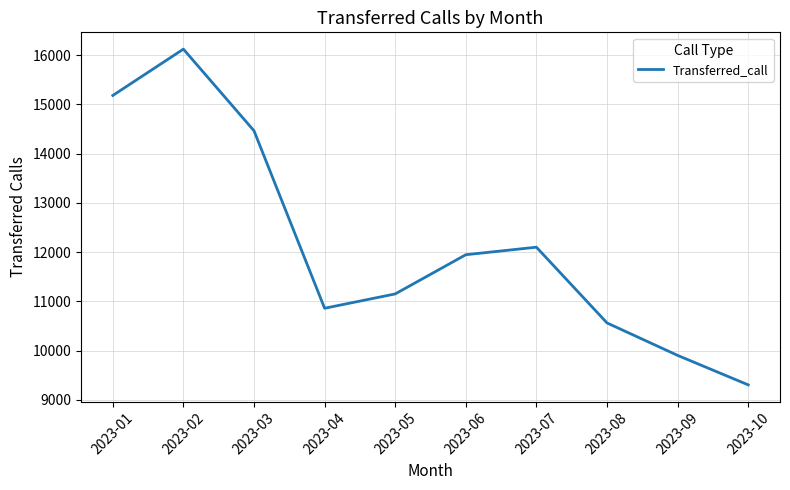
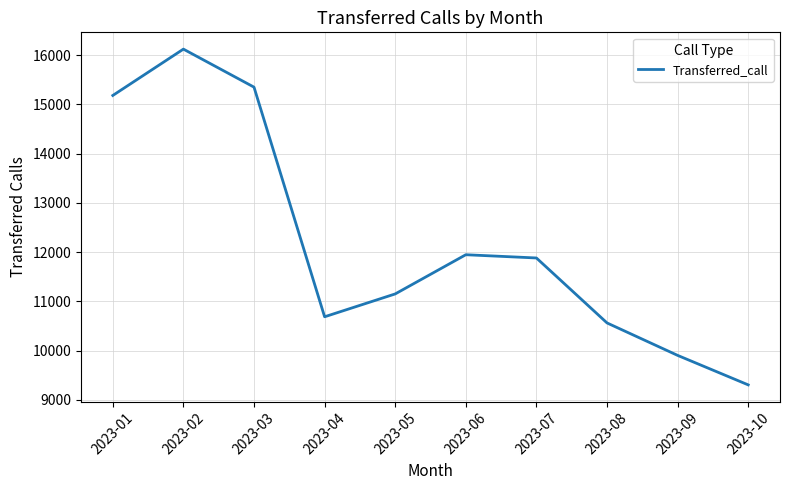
2023-03: 14500 -> 15400
2023-04: 10900 -> 10700
2023-07: 12100 -> 11900
